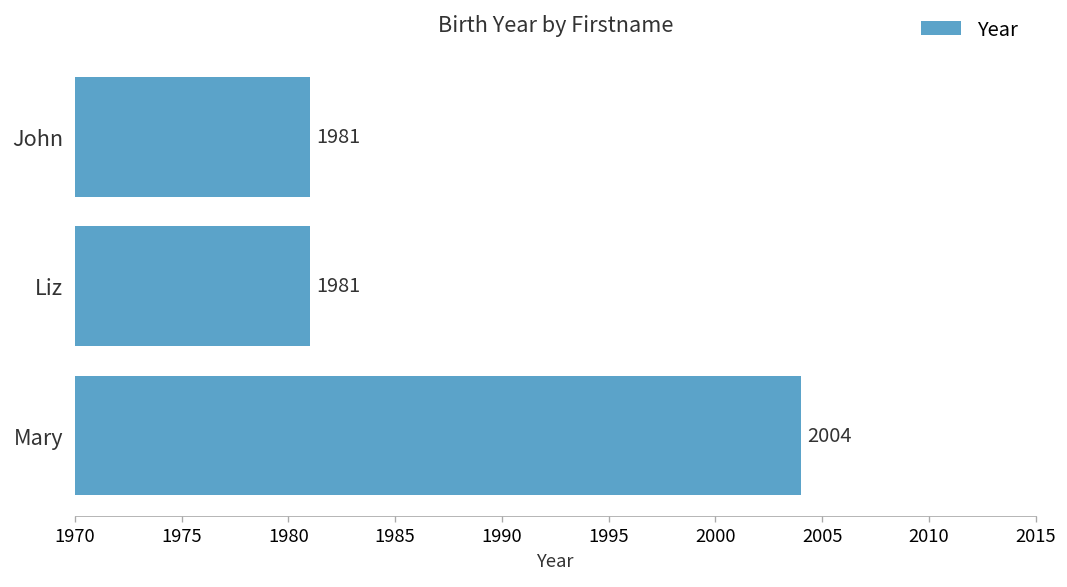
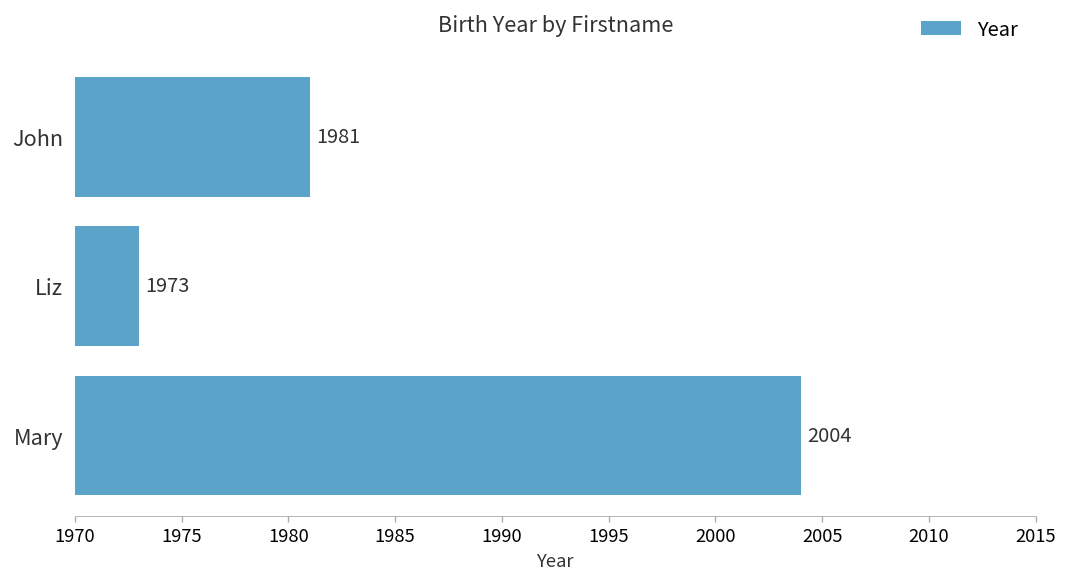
Liz: 1981 -> 1973
